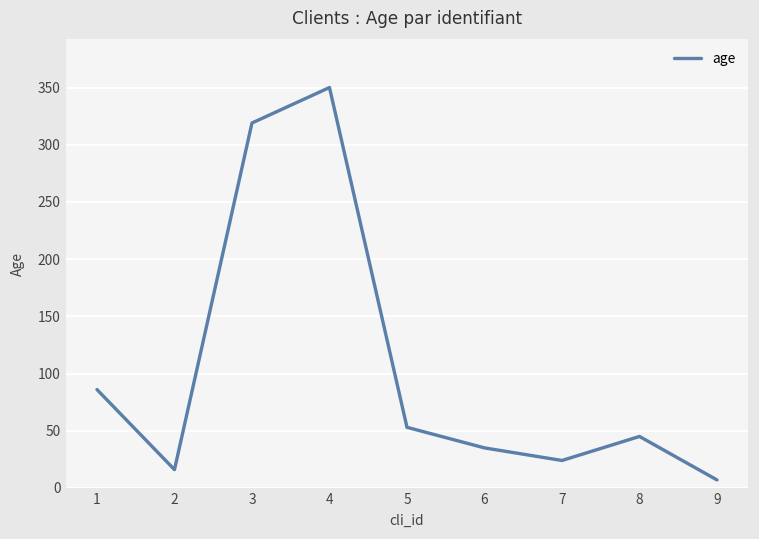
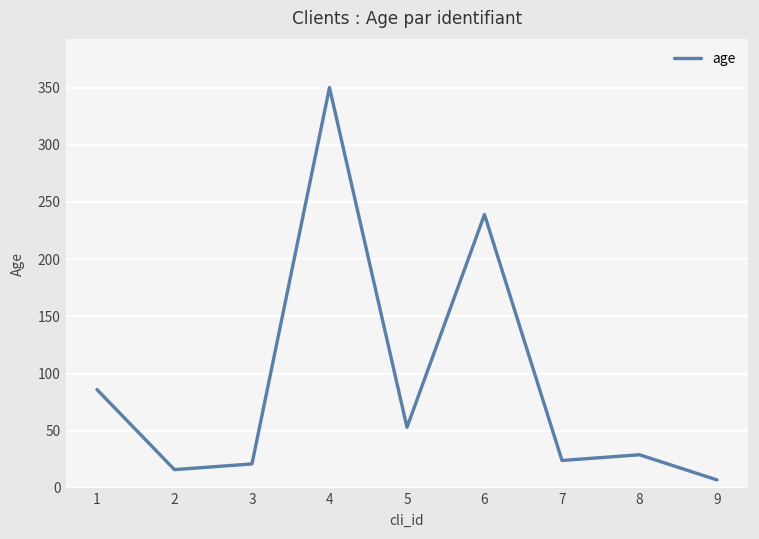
3: 319 -> 21
6: 35 -> 239
8: 45 -> 29
